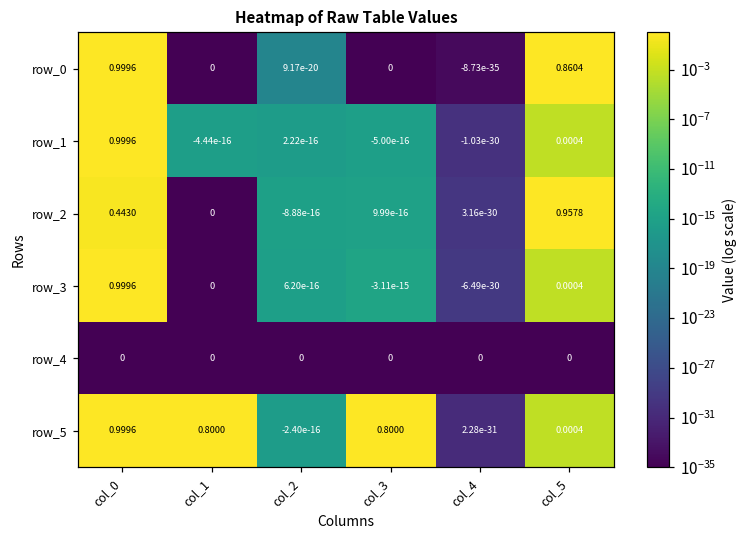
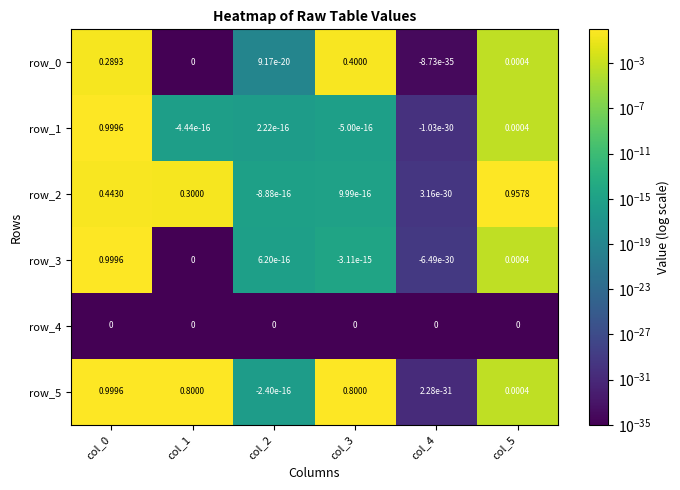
row_0, col_0: 0.9996 -> 0.2893
row_0, col_3: 0 -> 0.4000
row_0, col_5: 0.8604 -> 0.0004
row_2, col_1: 0 -> 0.3000
